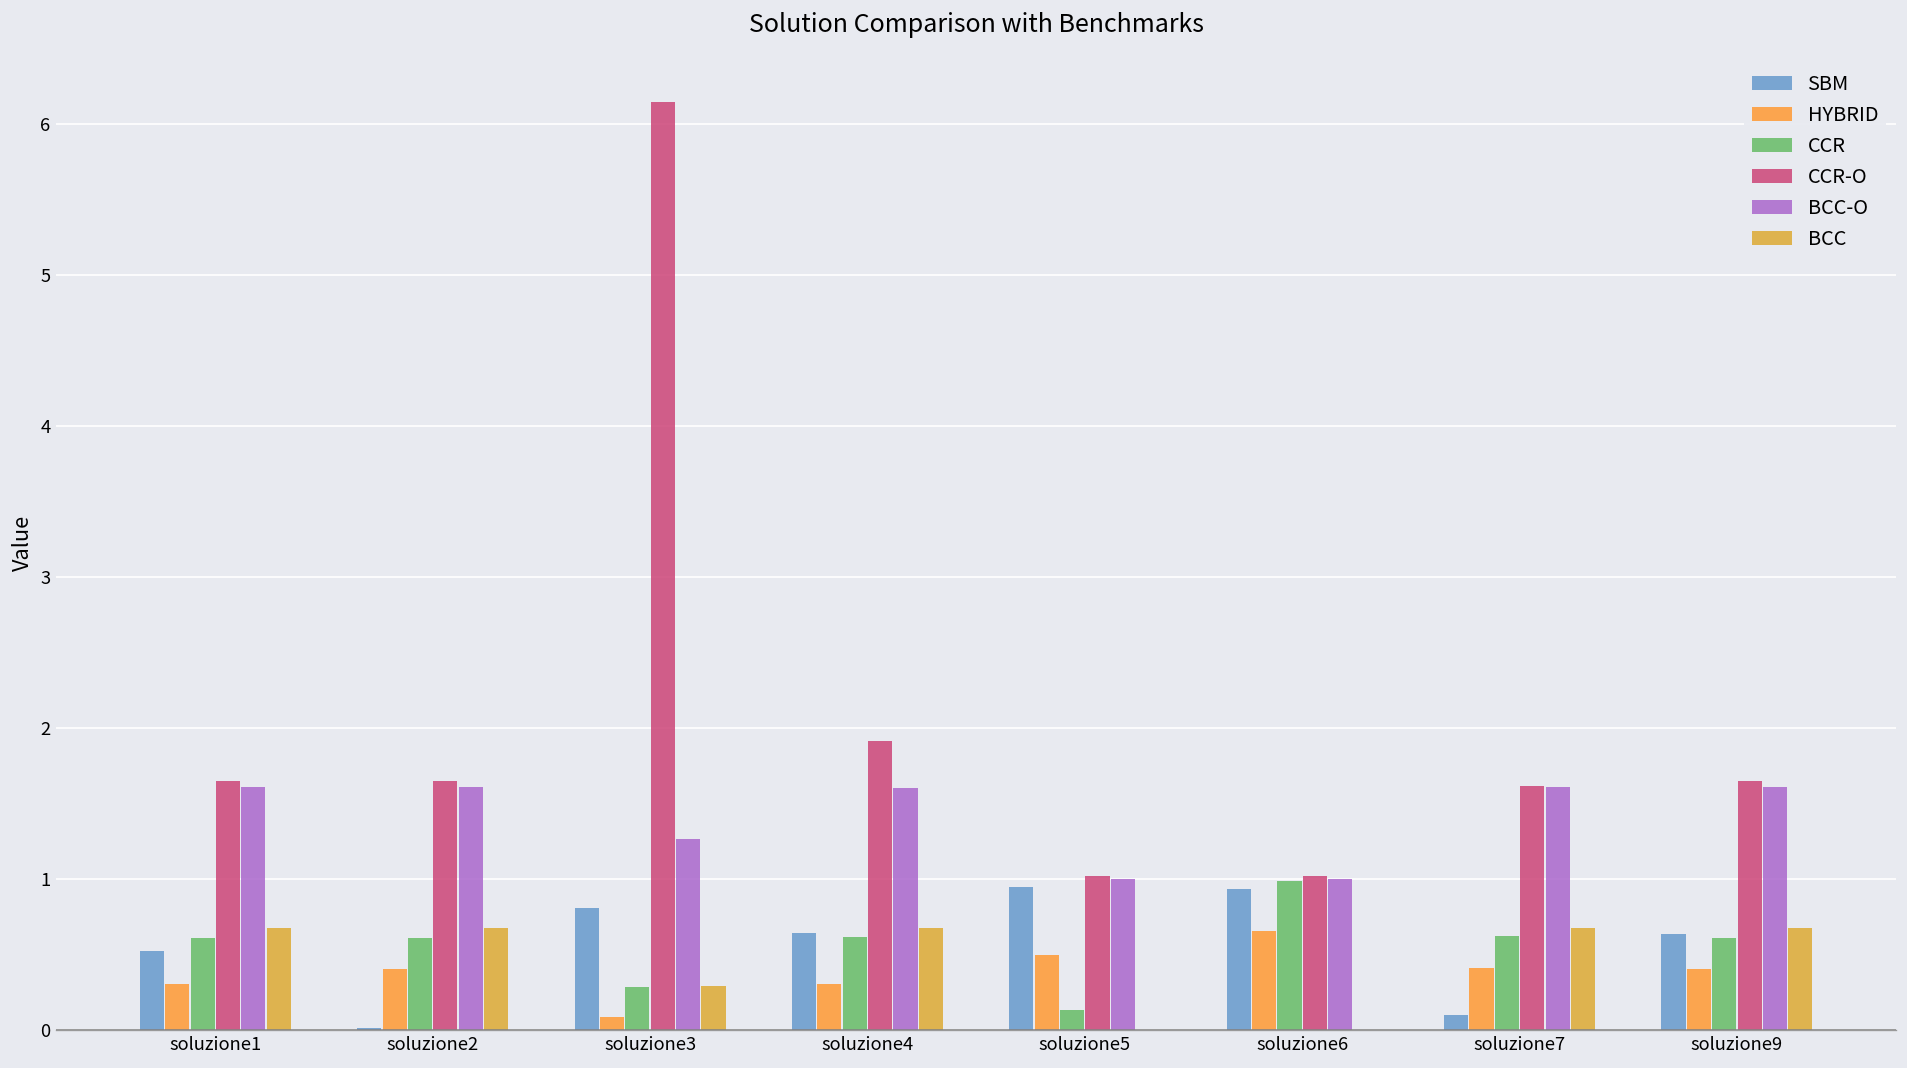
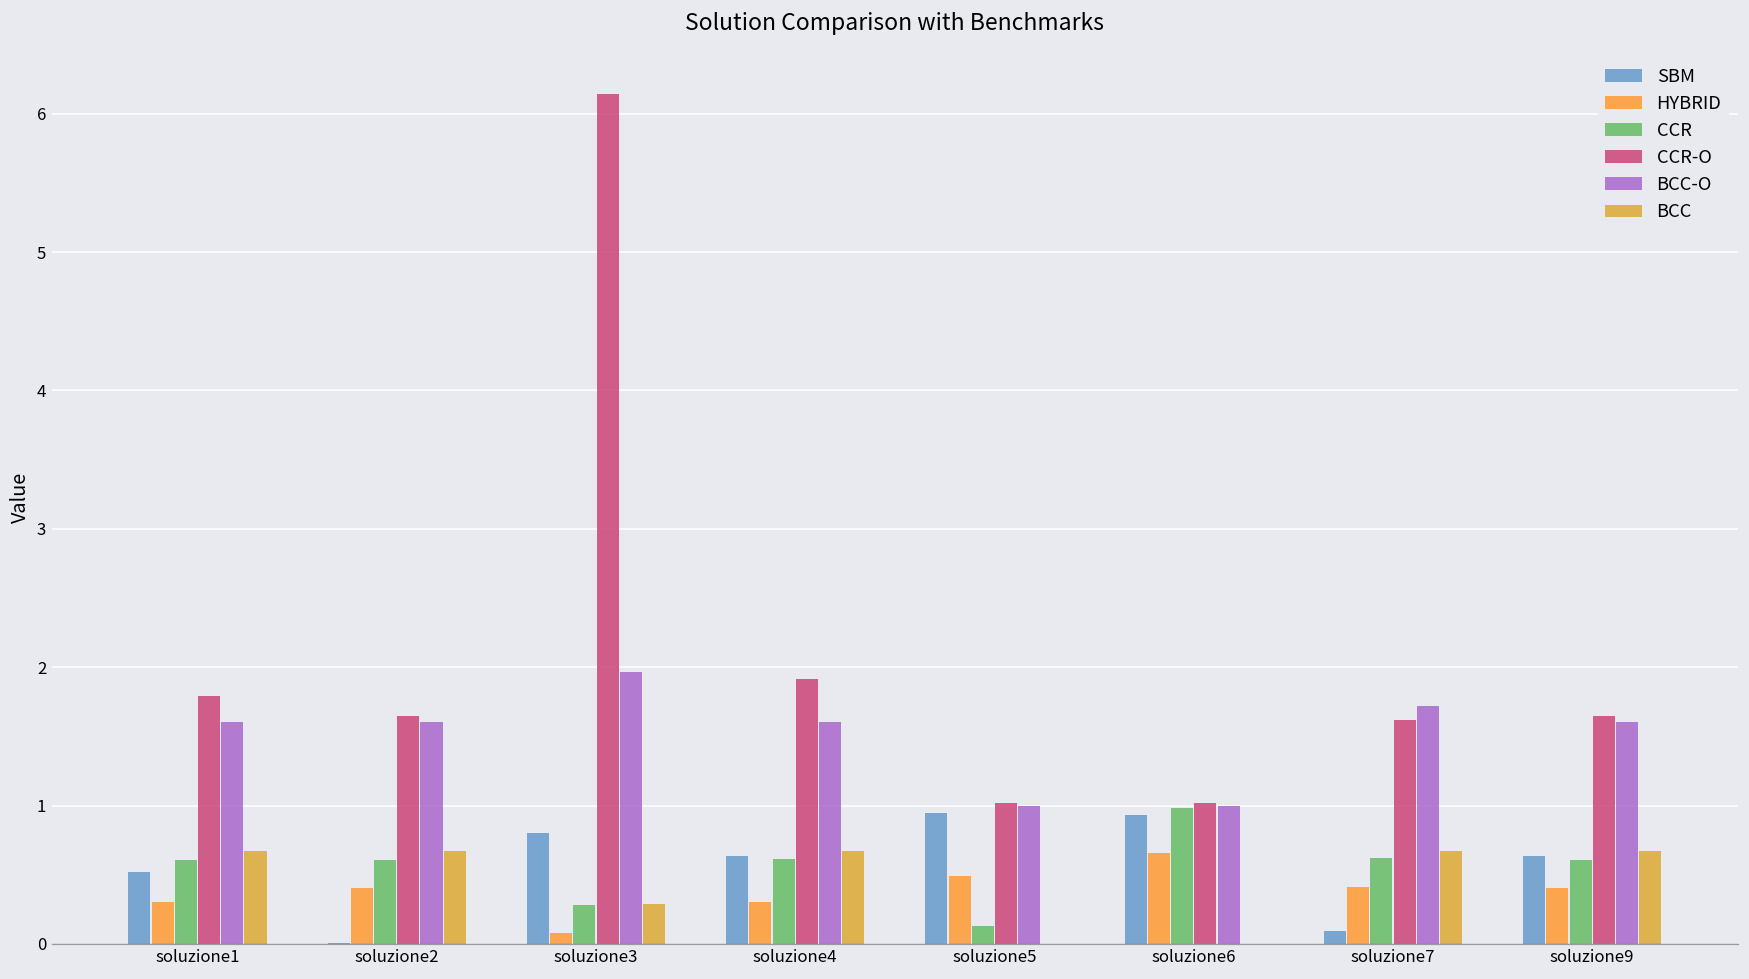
CCR-O, soluzione1: 1.65 -> 1.79
BCC-O, soluzione3: 1.27 -> 1.96
BCC-O, soluzione7: 1.61 -> 1.72
